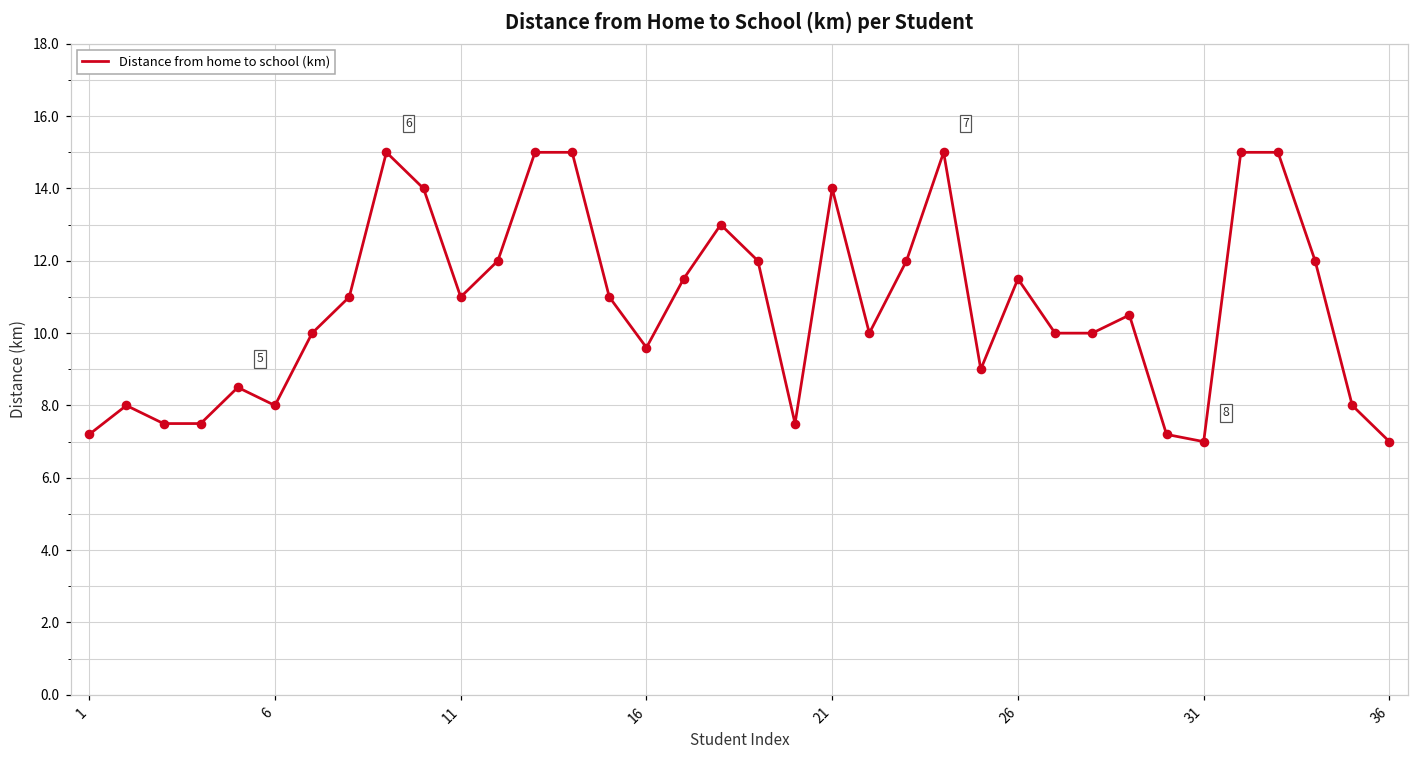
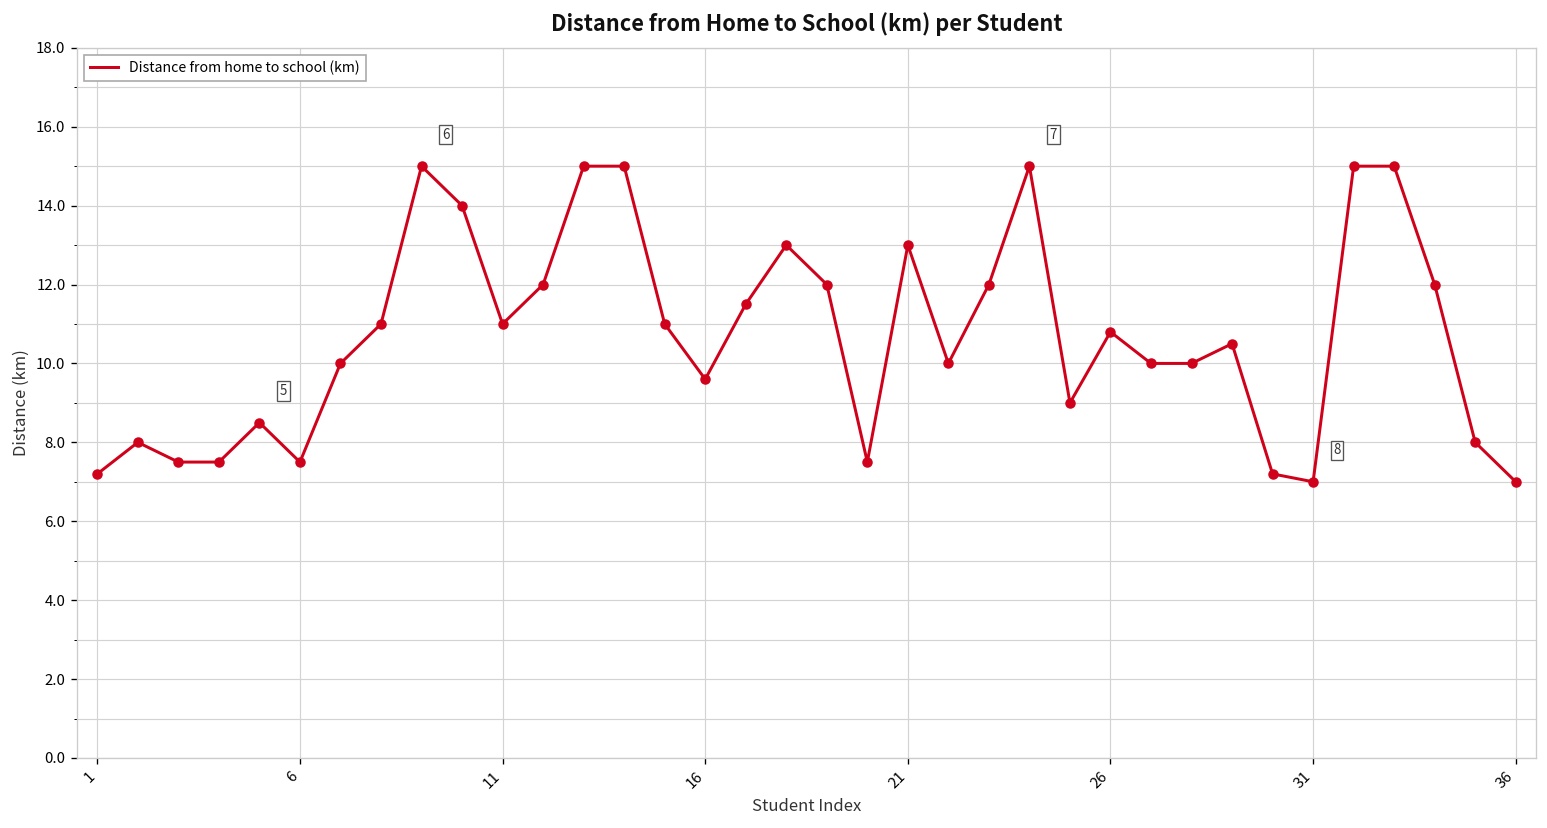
6: 8.0 -> 7.5
21: 14 -> 13
26: 11.5 -> 10.8
